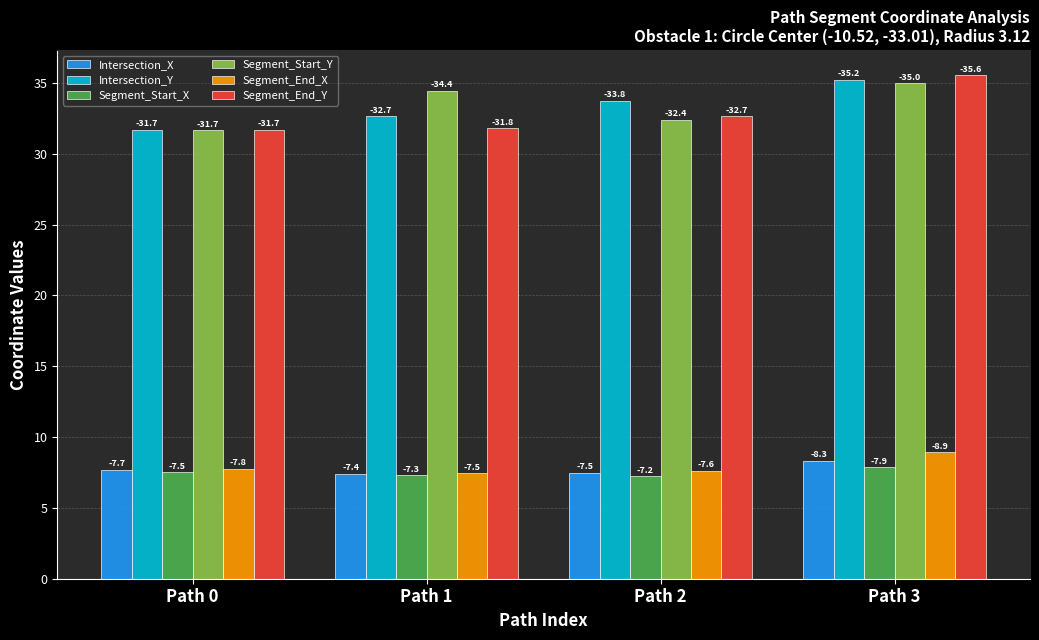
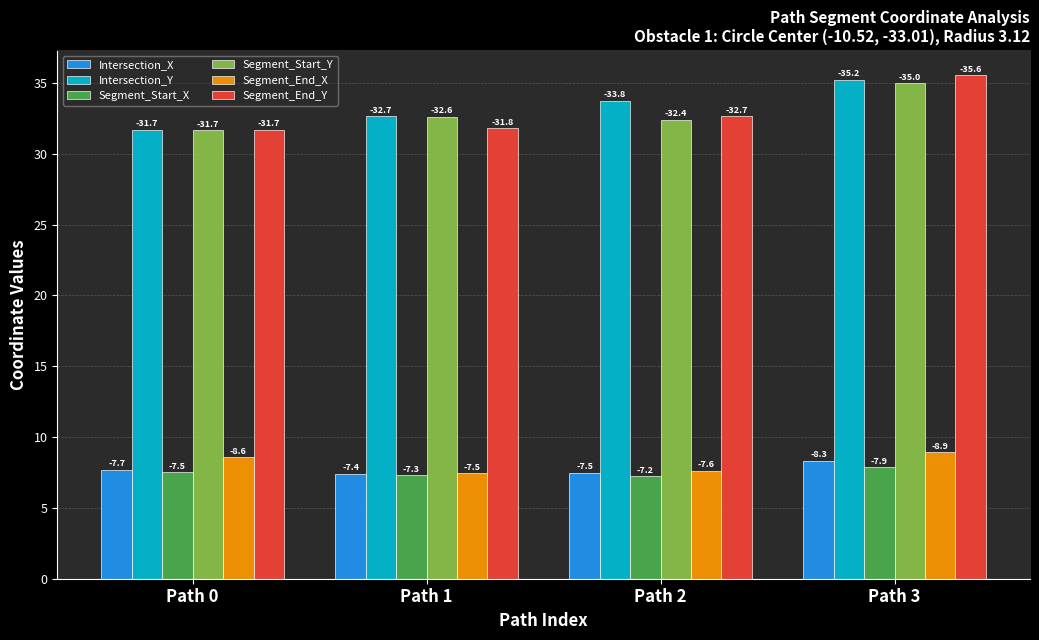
Segment_End_X, Path 0: -7.8 -> -8.6
Segment_Start_Y, Path 1: -34.4 -> -32.6
